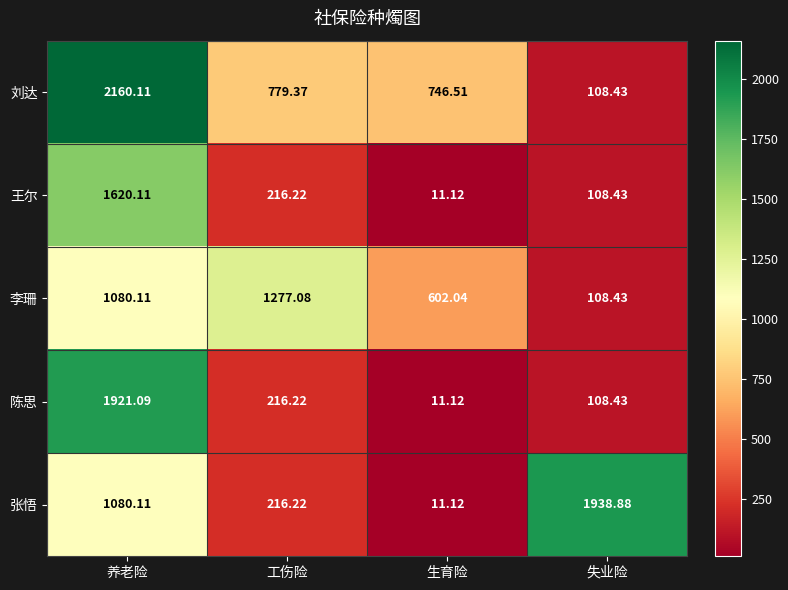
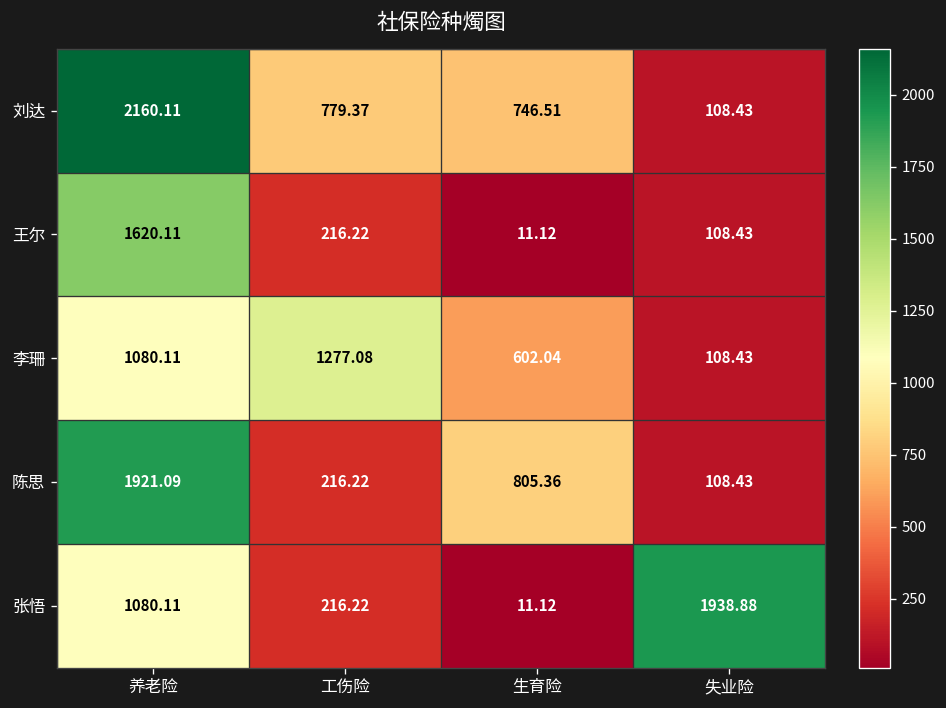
陈思, 生育险: 11.12 -> 805.36
